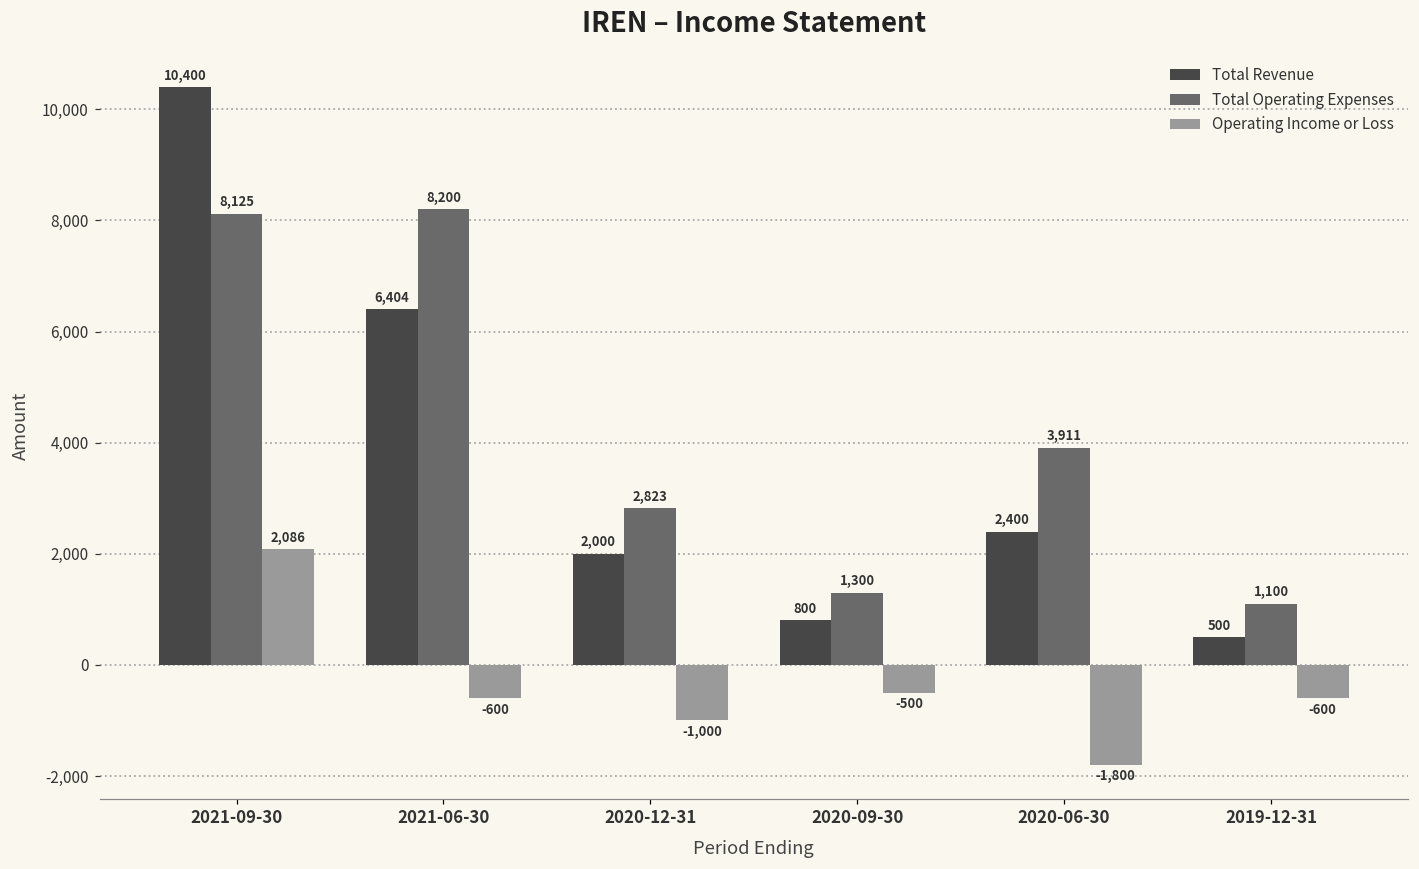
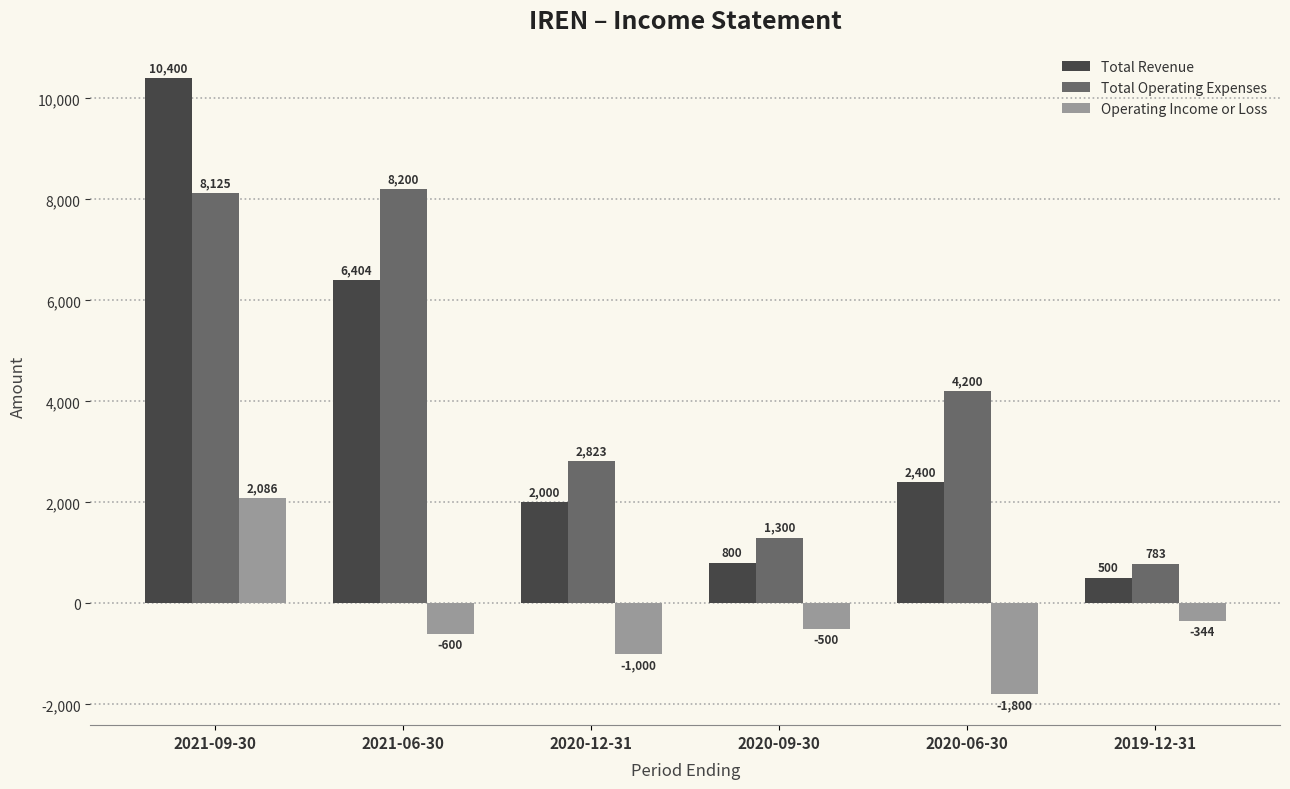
Total Operating Expenses, 2020-06-30: 3,911 -> 4,200
Total Operating Expenses, 2019-12-31: 1,100 -> 783
Operating Income or Loss, 2019-12-31: -600 -> -344
